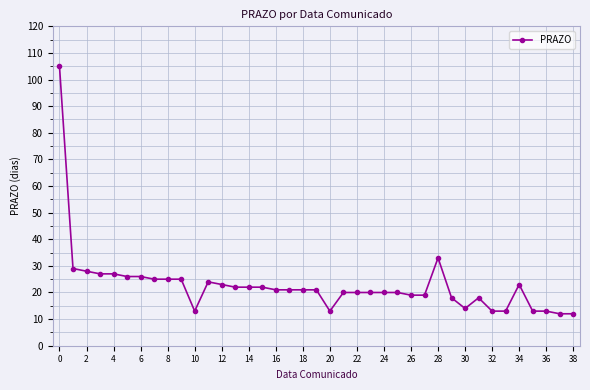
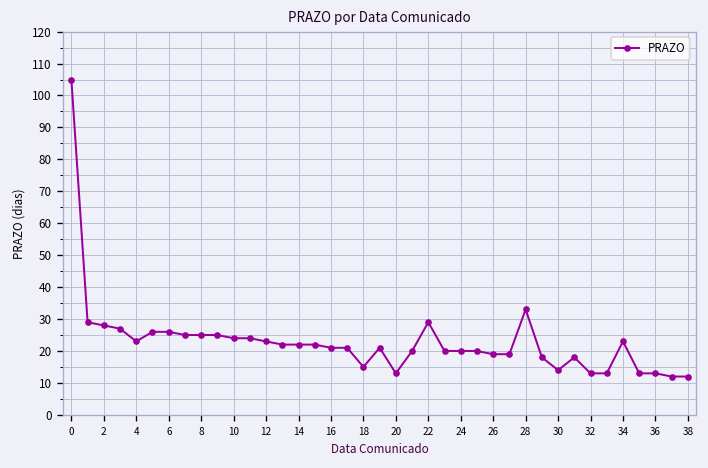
4: 27 -> 23
10: 13 -> 24
18: 21 -> 15
22: 20 -> 29
